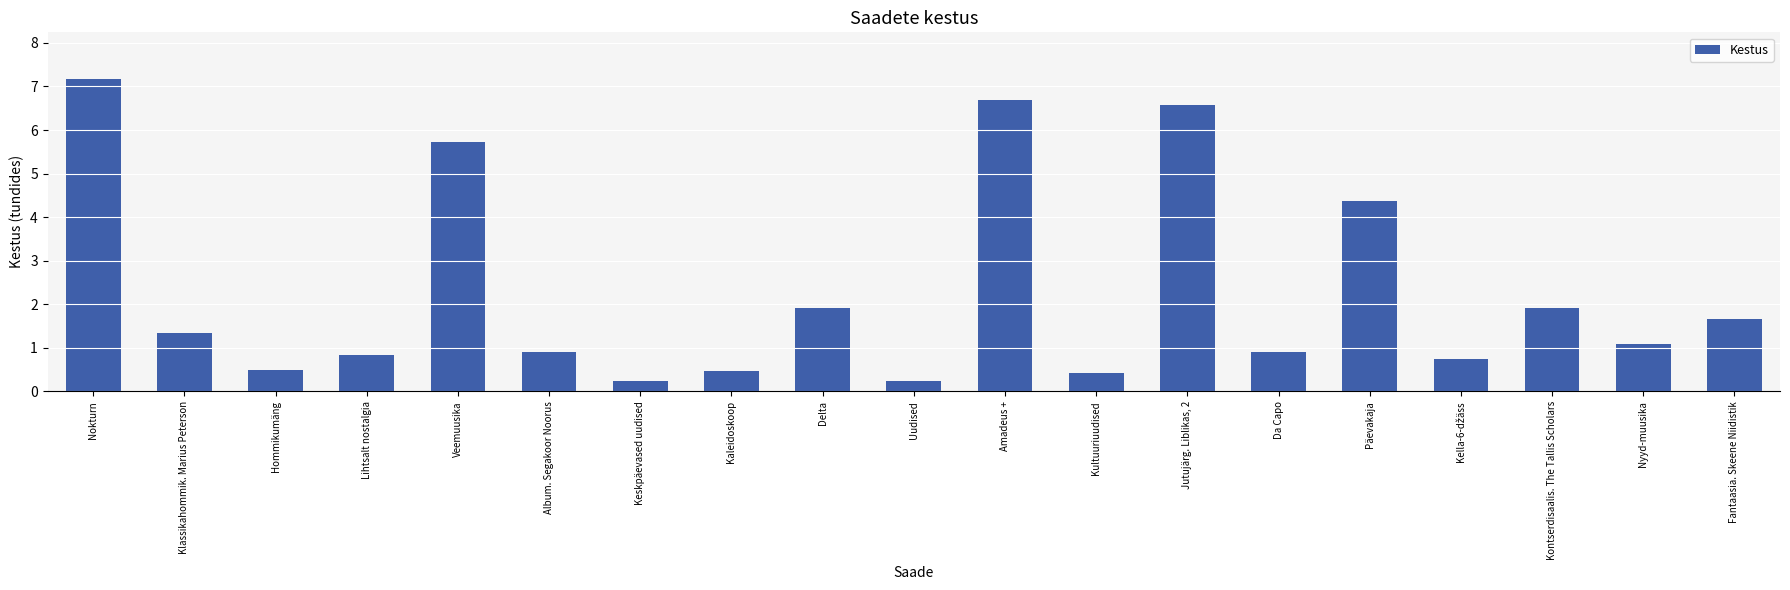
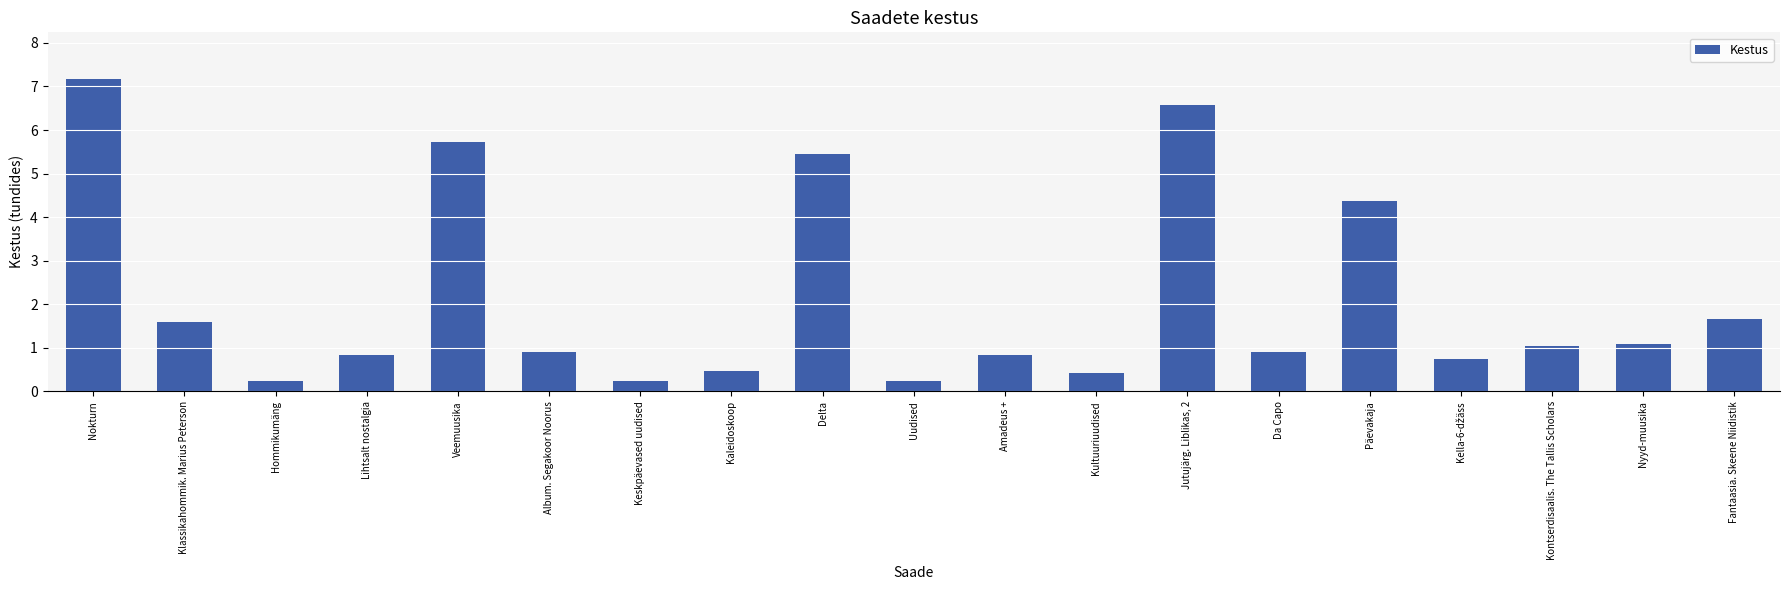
Klassikahommik. Marius Peterson: 1.3 -> 1.6
Hommikumäng: 0.5 -> 0.2
Delta: 1.9 -> 5.4
Amadeus +: 6.7 -> 0.8
Kontserdisaalis. The Tallis Scholars: 1.9 -> 1.1
